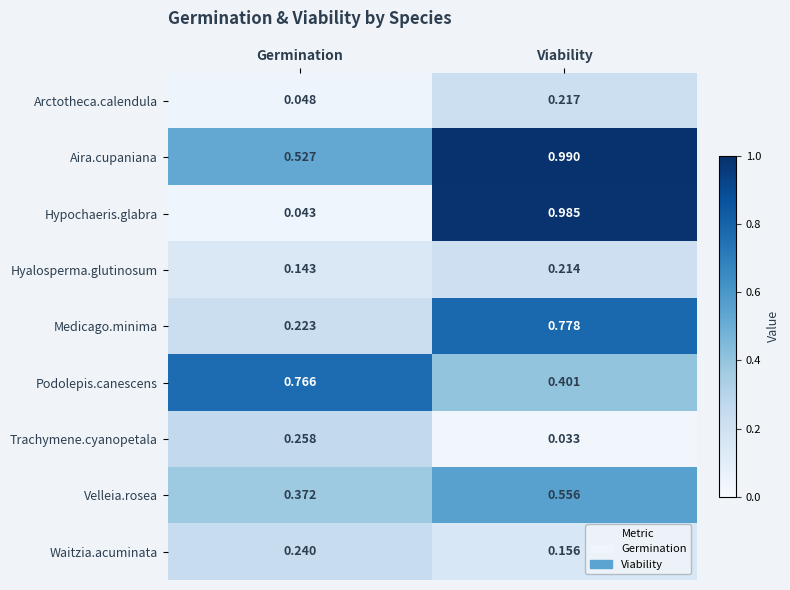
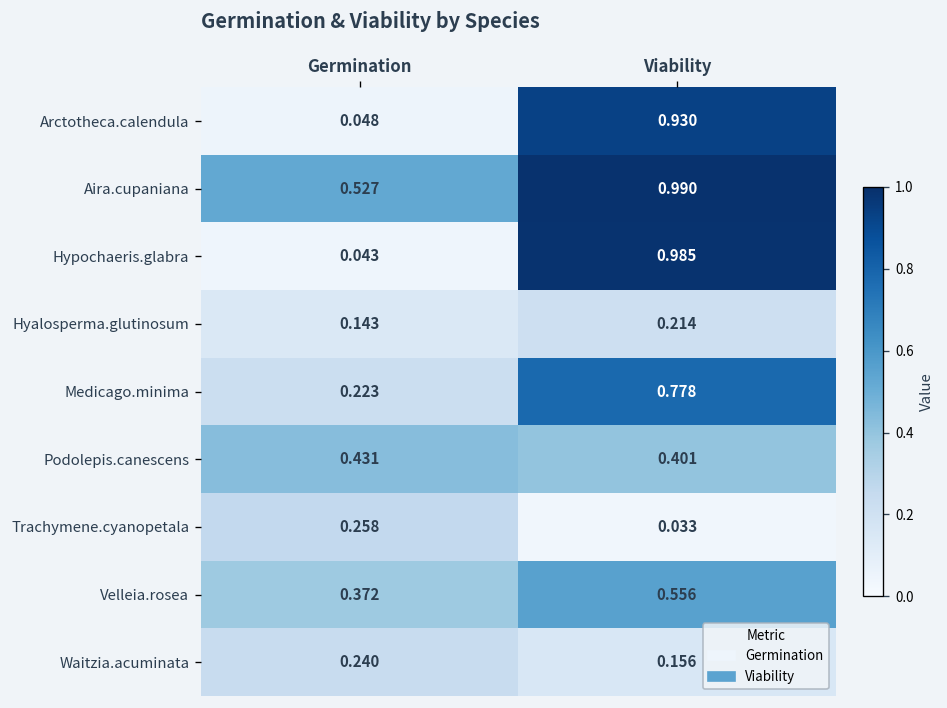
Arctotheca.calendula, Viability: 0.217 -> 0.930
Podolepis.canescens, Germination: 0.766 -> 0.431
